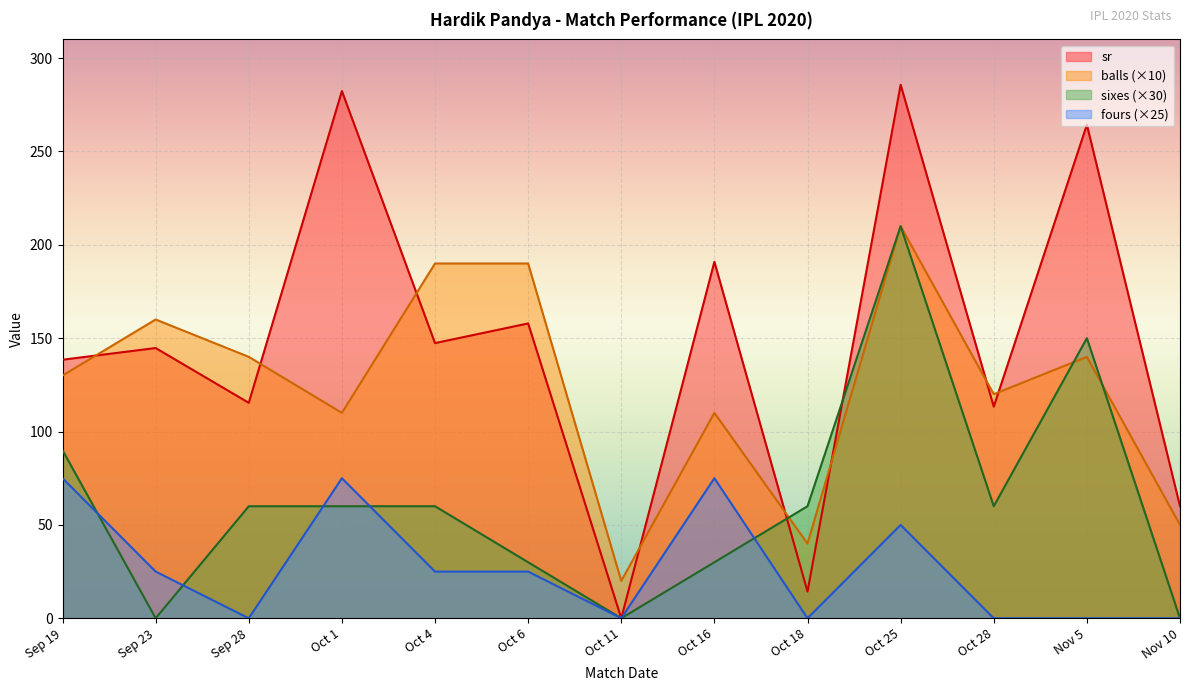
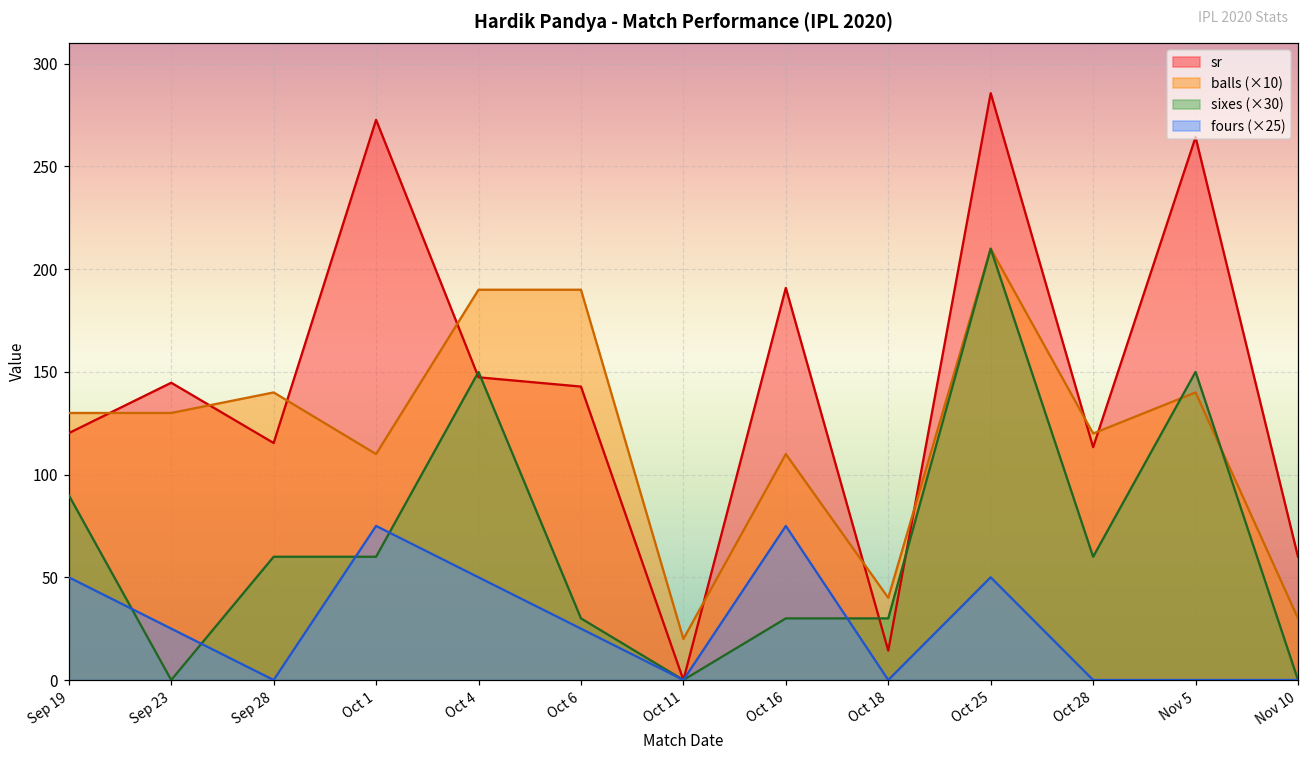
sr, Sep 19: 138 -> 120
fours (×25), Sep 19: 75 -> 50
balls (×10), Sep 23: 160 -> 130
sr, Oct 1: 282 -> 273
sixes (×30), Oct 4: 60 -> 150
fours (×25), Oct 4: 25 -> 50
sr, Oct 6: 158 -> 143
sixes (×30), Oct 18: 60 -> 30
balls (×10), Nov 10: 50 -> 30
